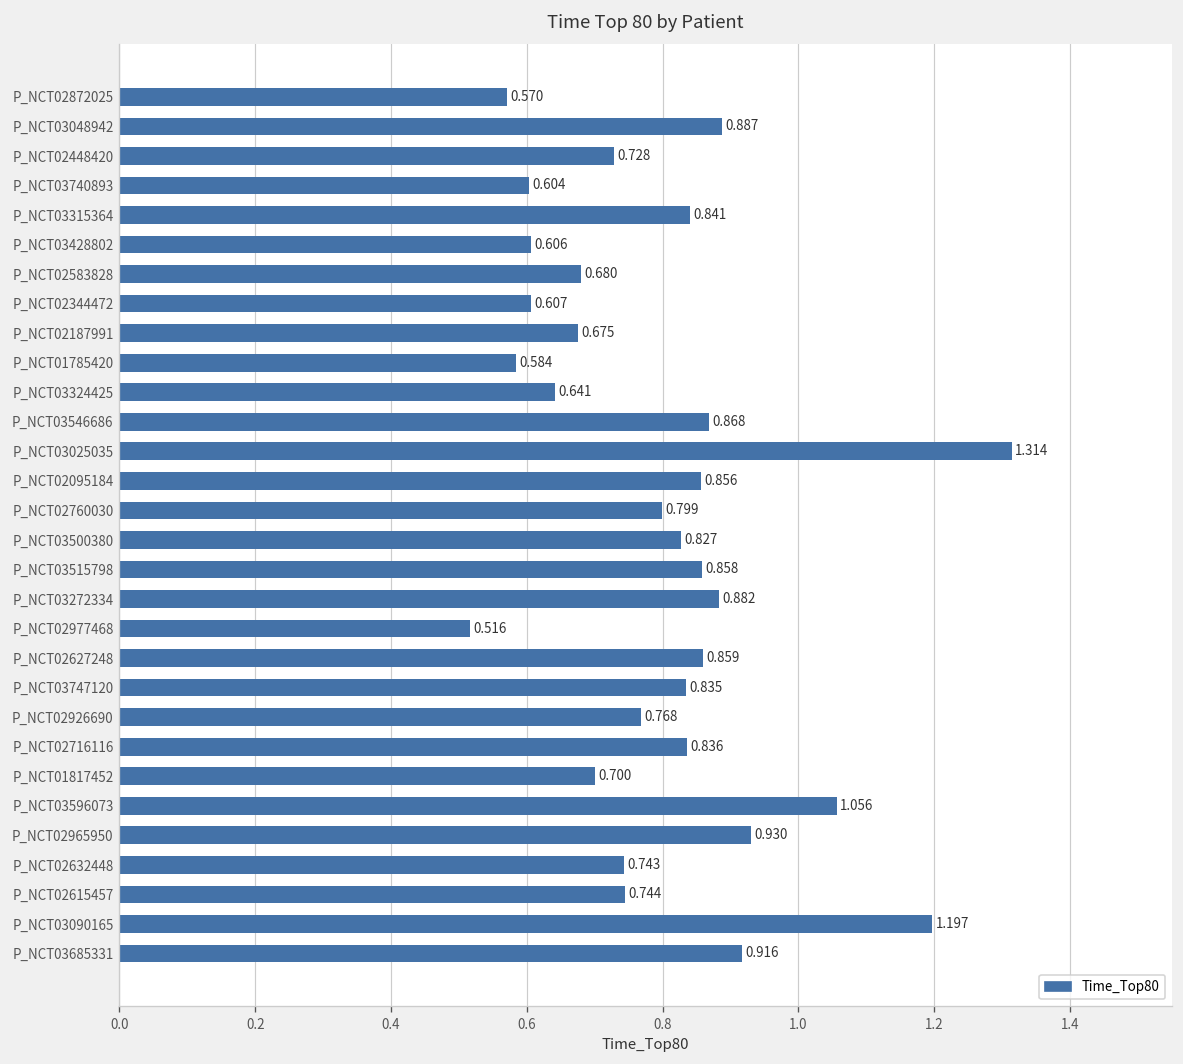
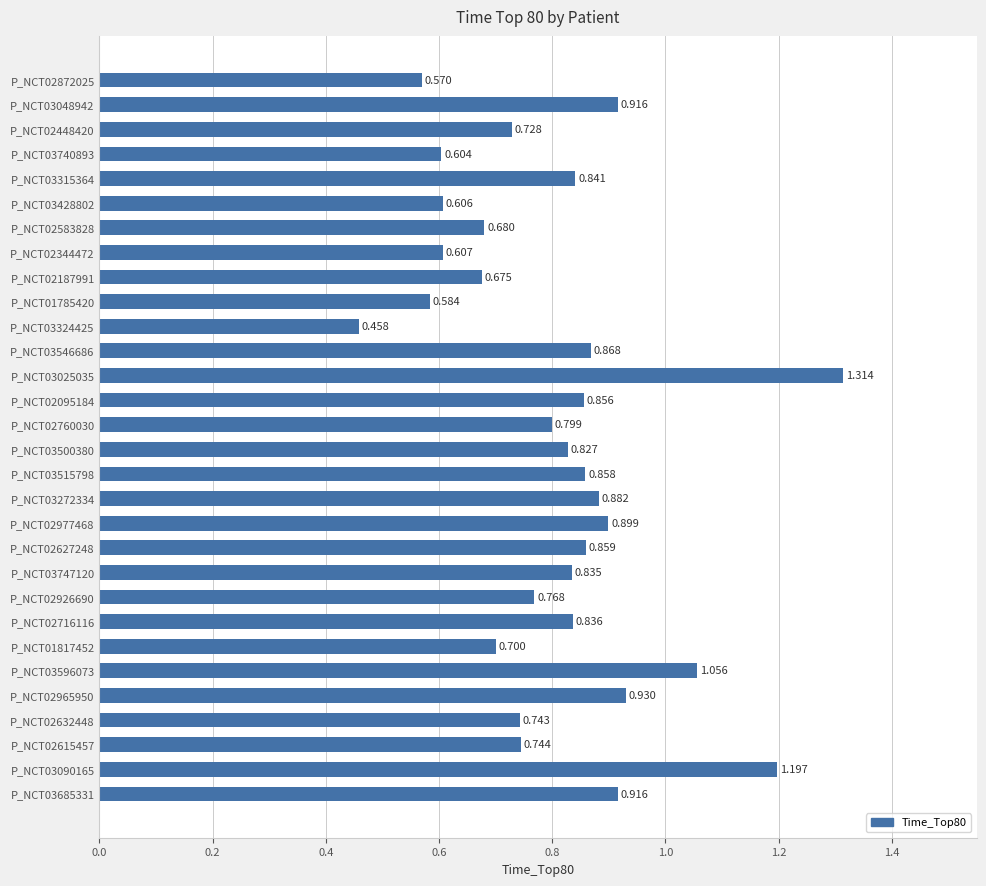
P_NCT03048942: 0.887 -> 0.916
P_NCT03324425: 0.641 -> 0.458
P_NCT02977468: 0.516 -> 0.899
